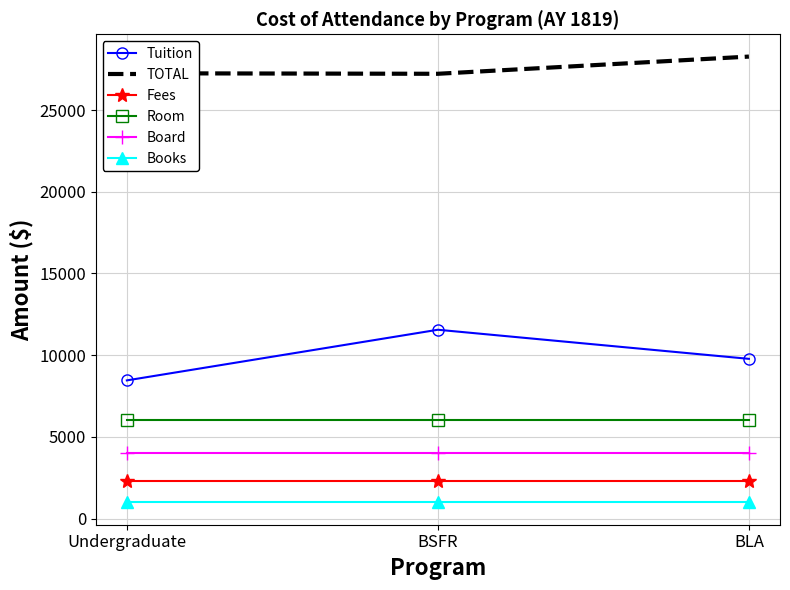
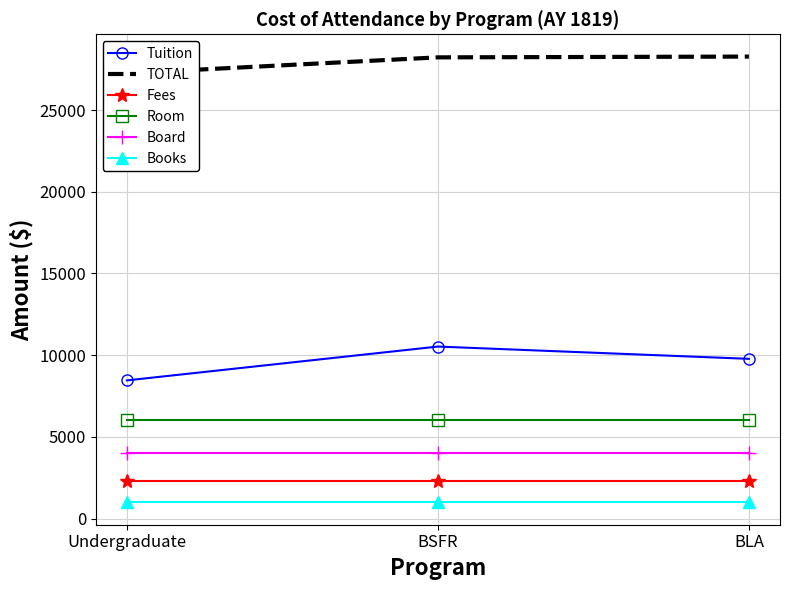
Tuition, BSFR: 11600 -> 10500
TOTAL, BSFR: 27200 -> 28200
